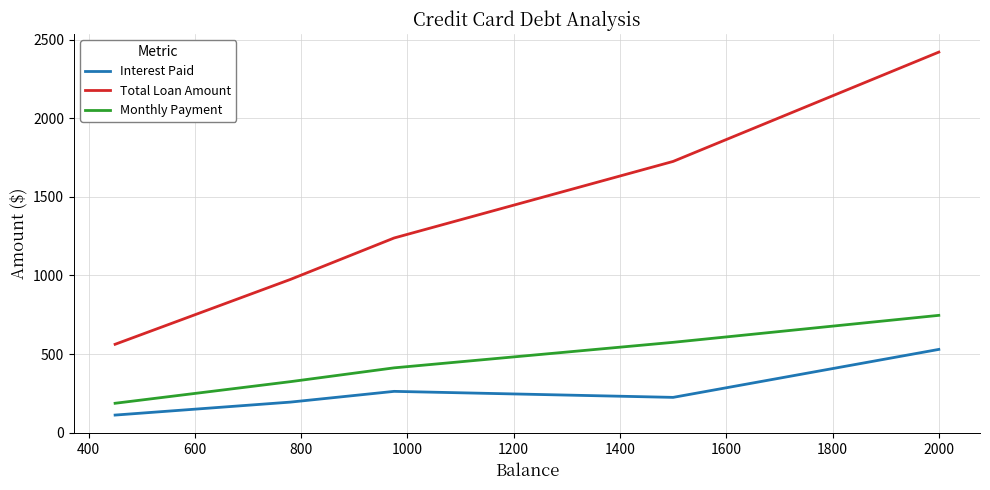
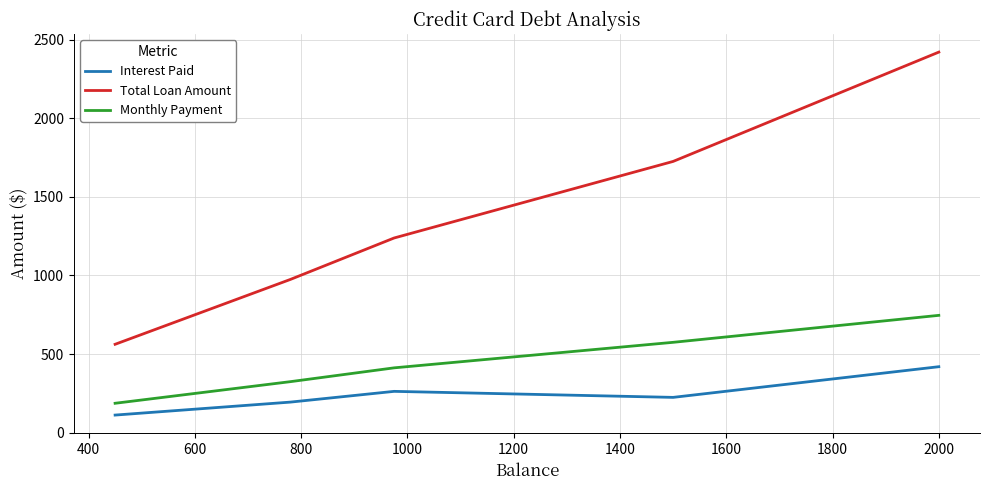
Interest Paid, 2000: 530 -> 420
